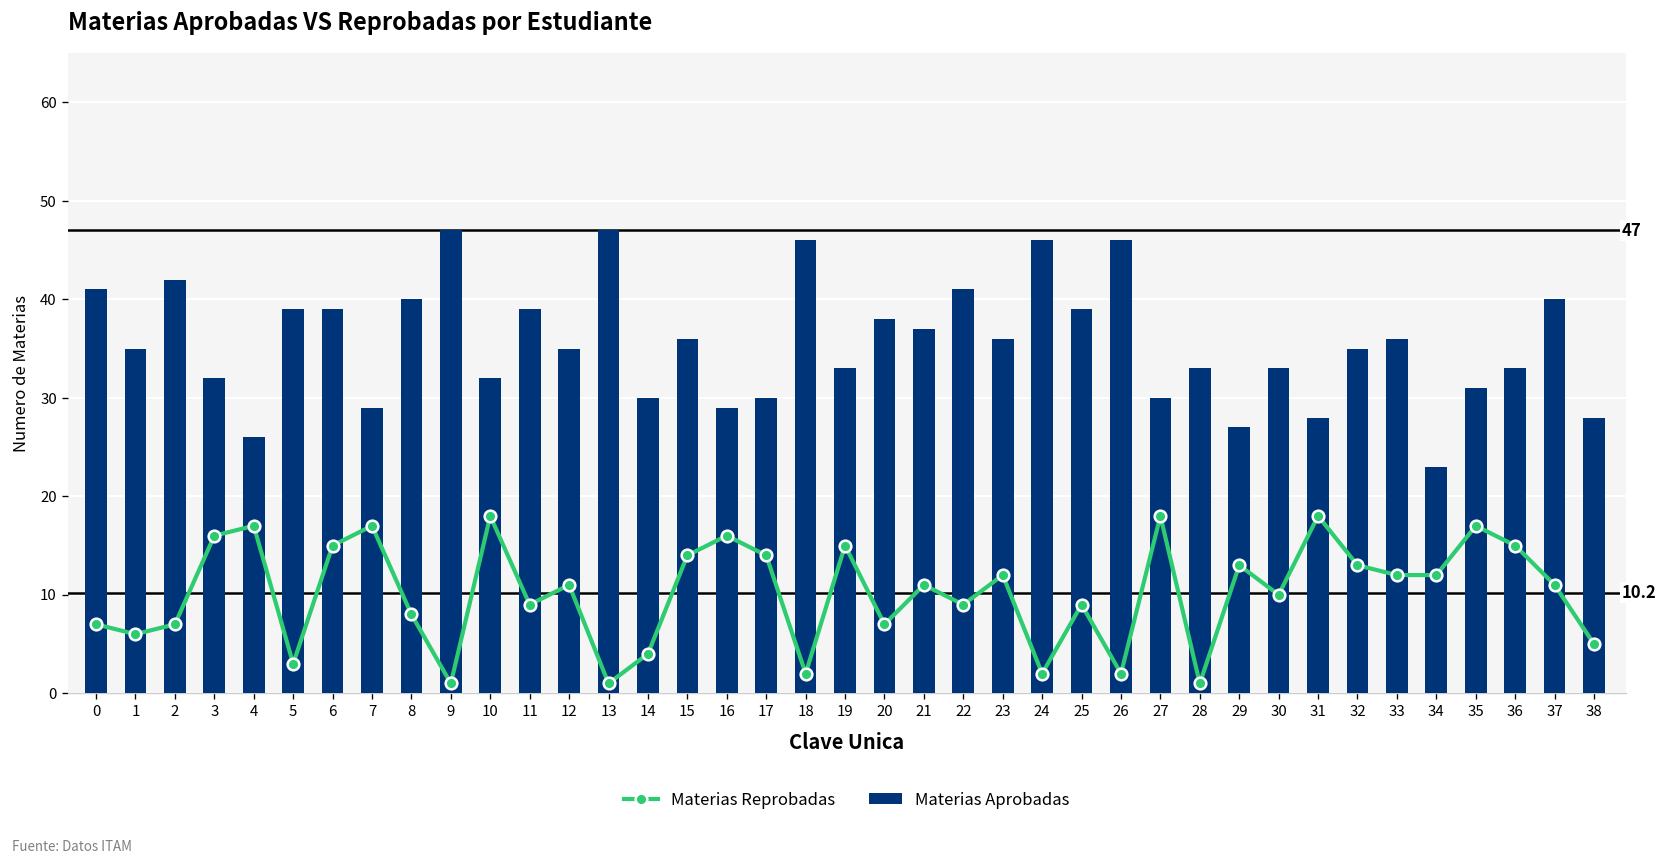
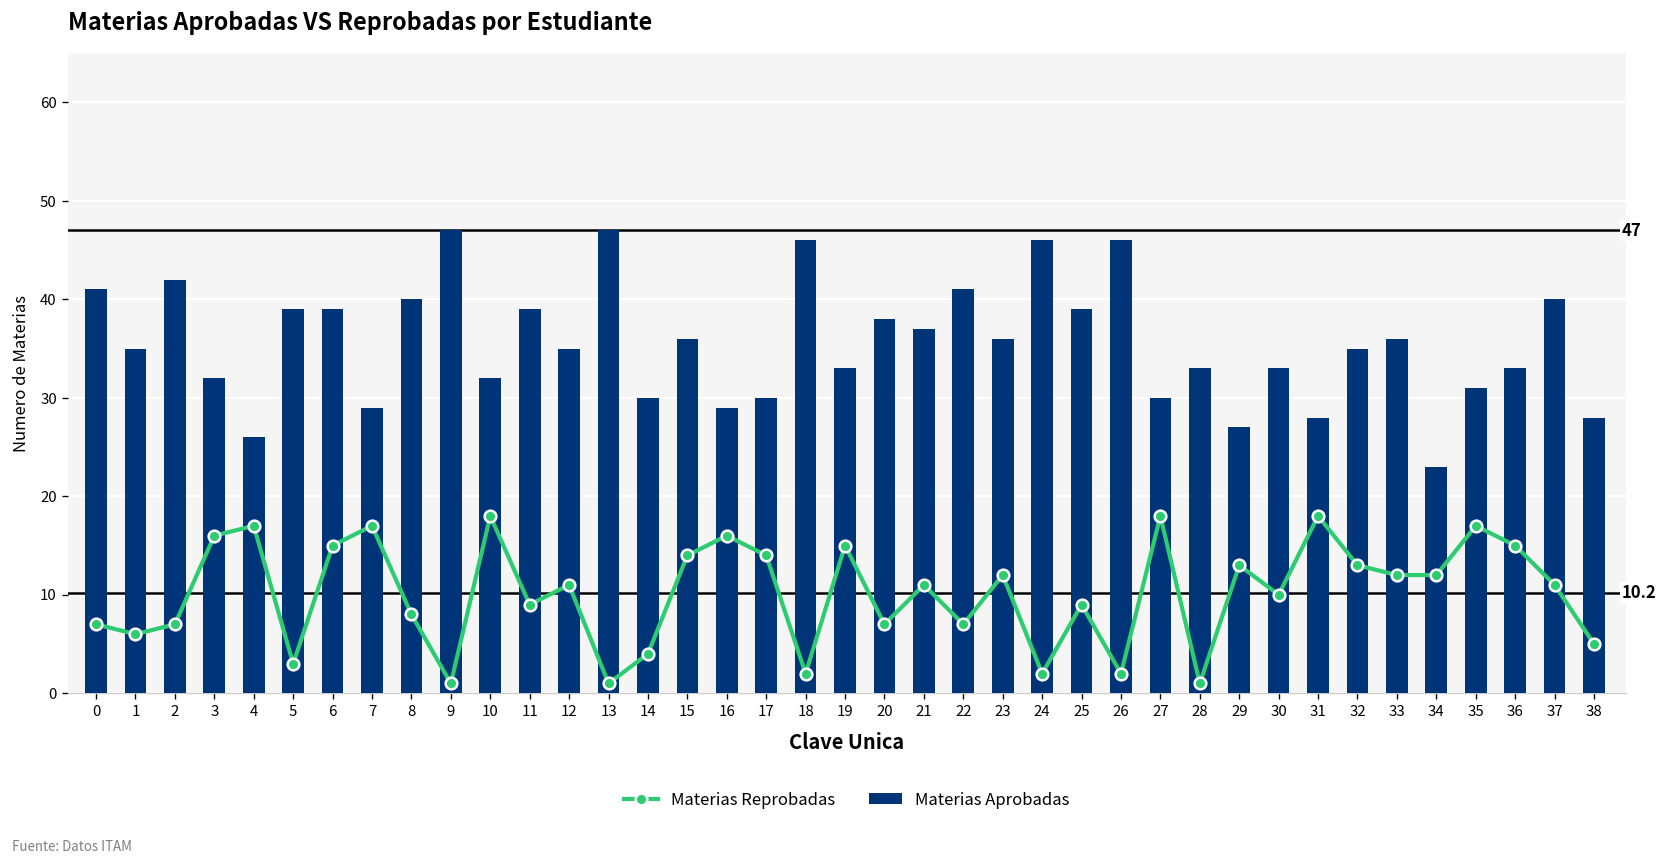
Materias Reprobadas, 22: 9 -> 7
